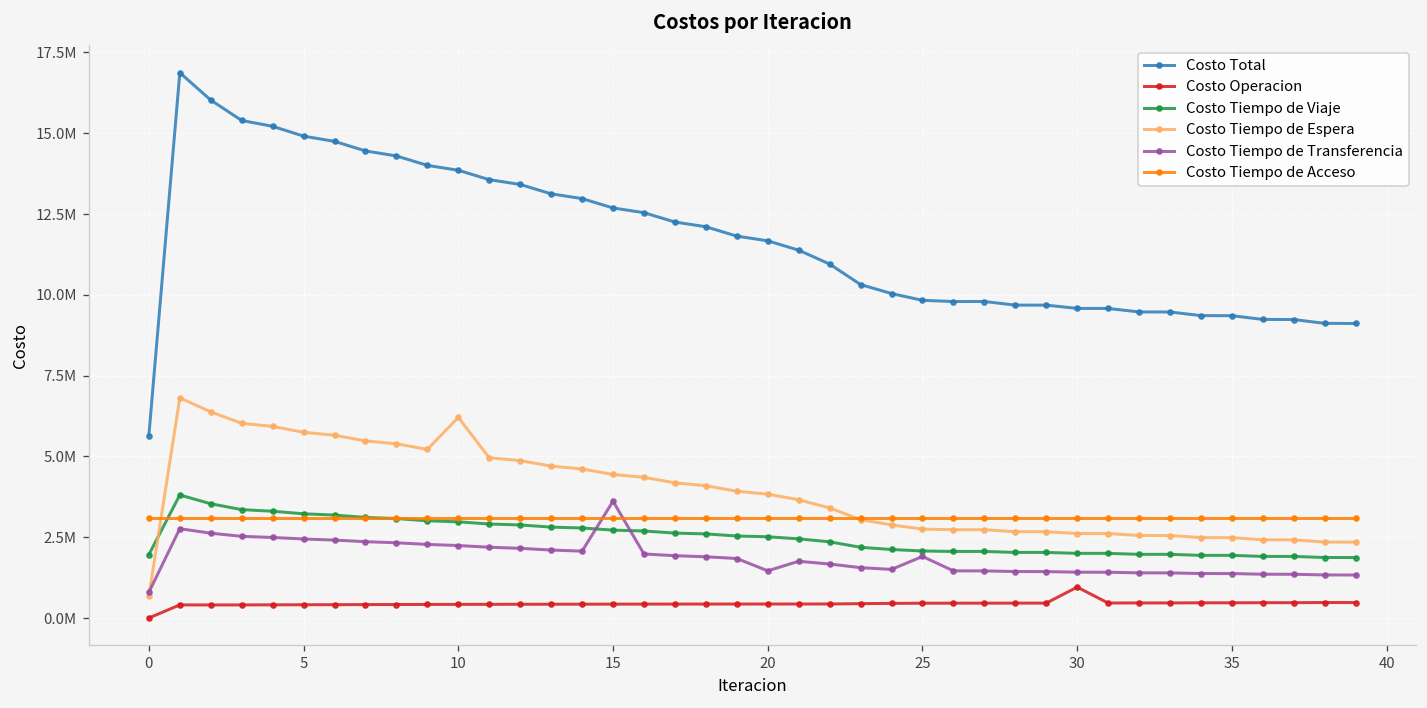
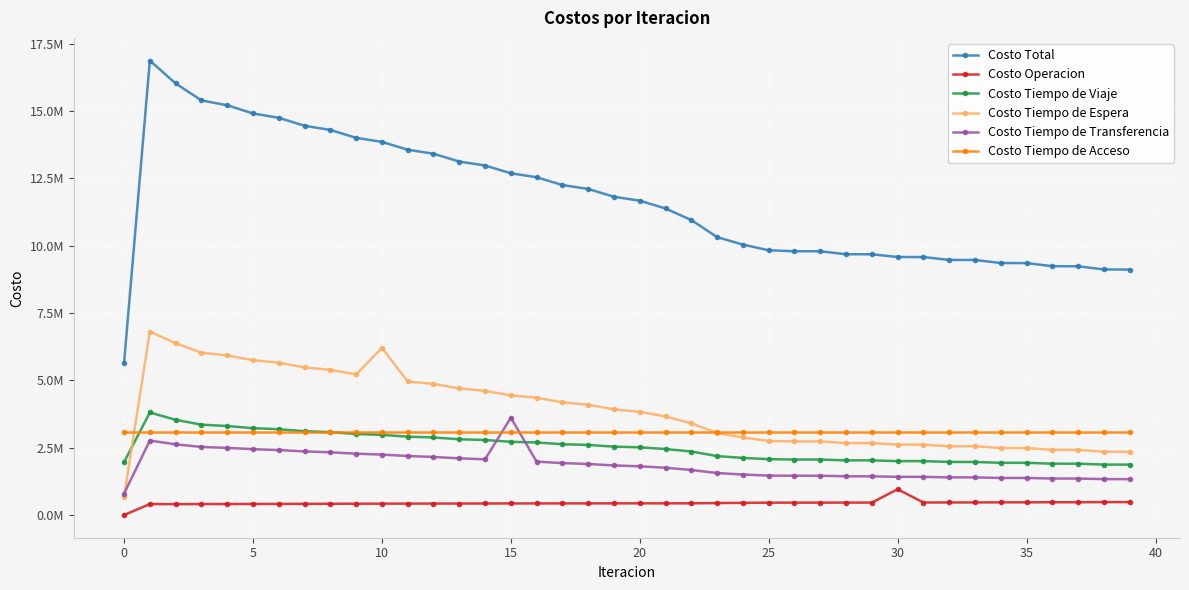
Costo Tiempo de Transferencia, 20: 1500000 -> 1800000
Costo Tiempo de Transferencia, 25: 1900000 -> 1500000
